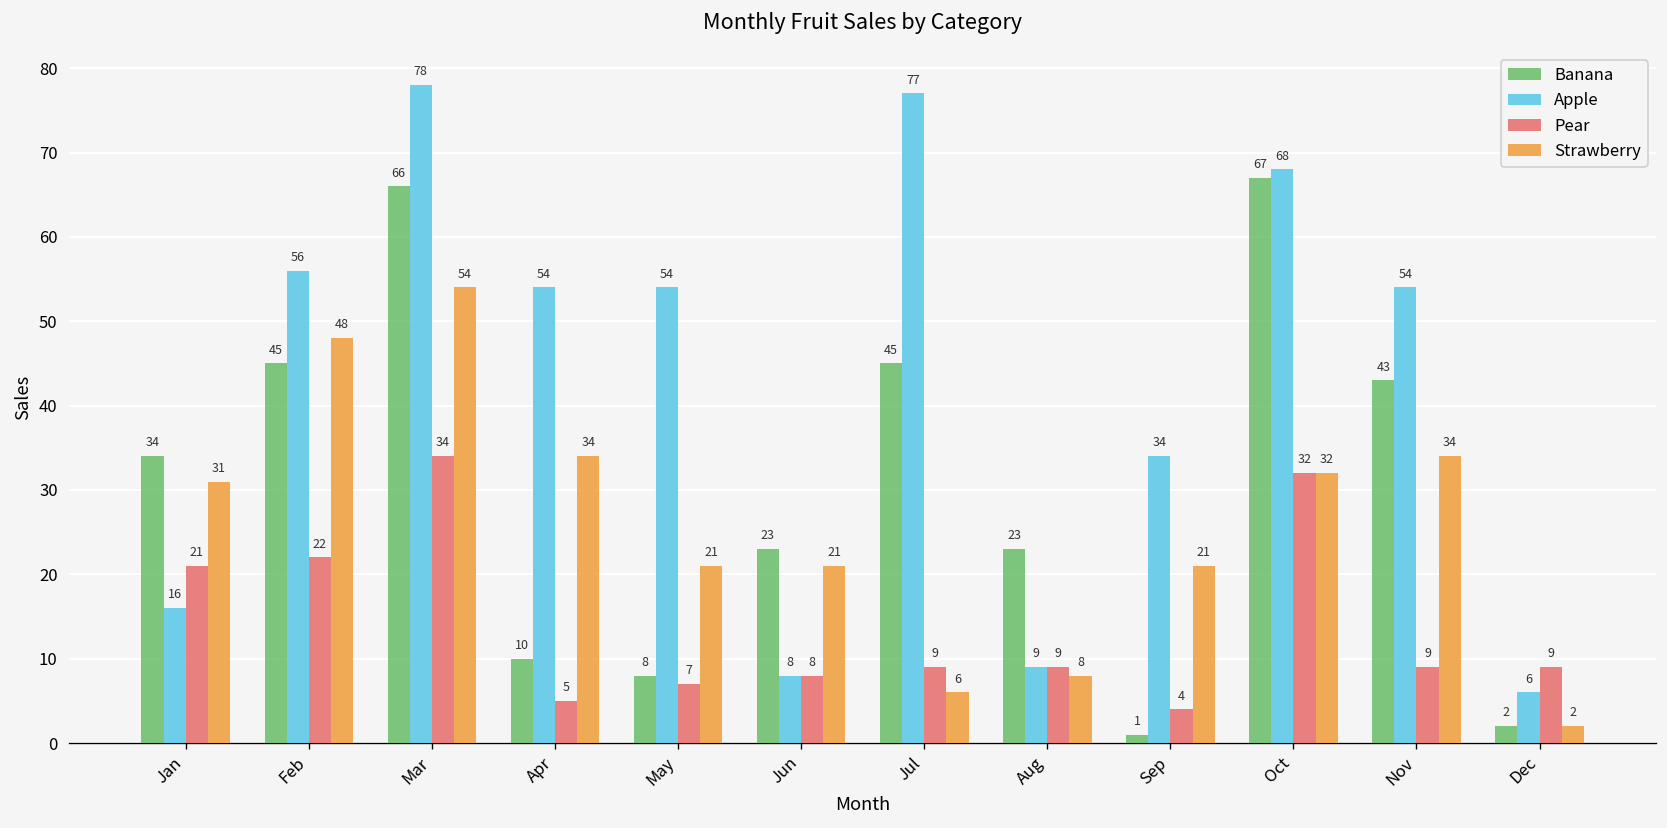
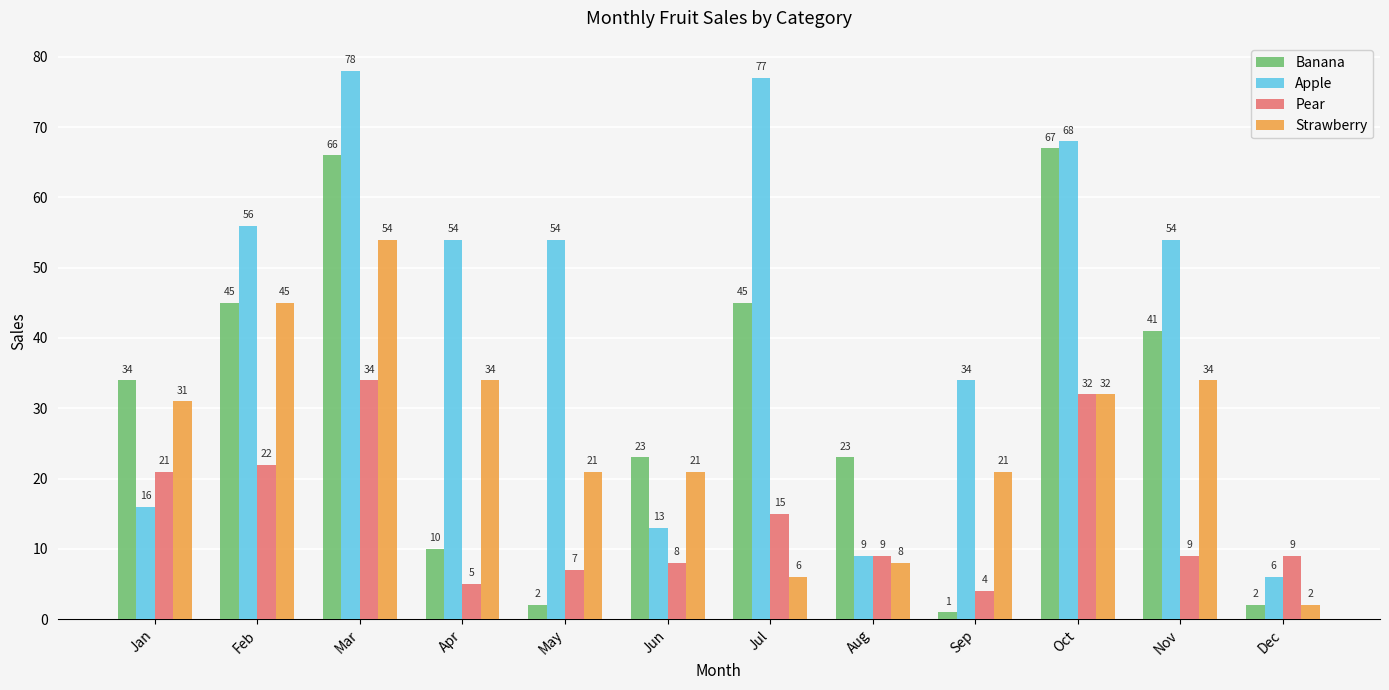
Strawberry, Feb: 48 -> 45
Banana, May: 8 -> 2
Apple, Jun: 8 -> 13
Pear, Jul: 9 -> 15
Banana, Nov: 43 -> 41
